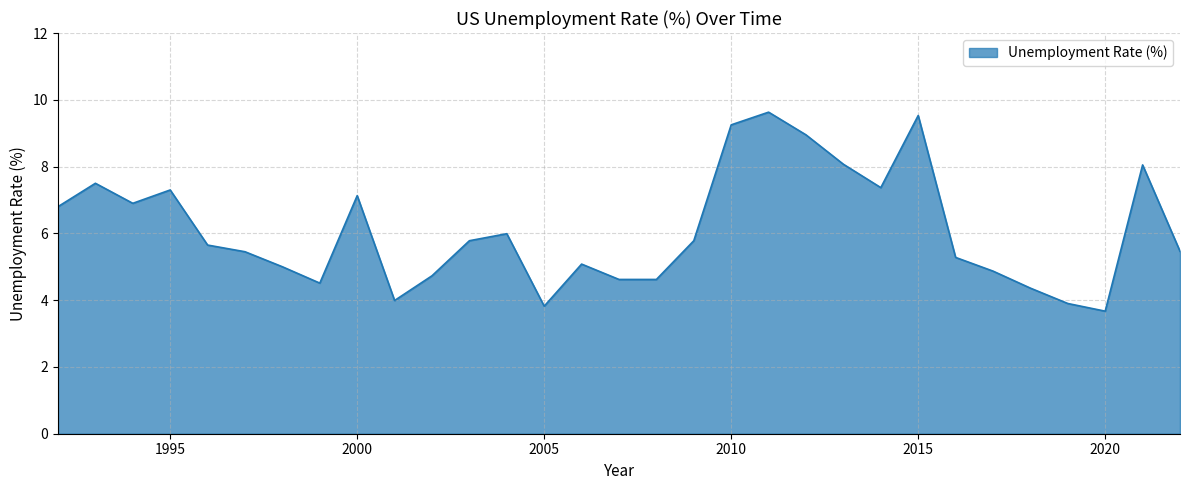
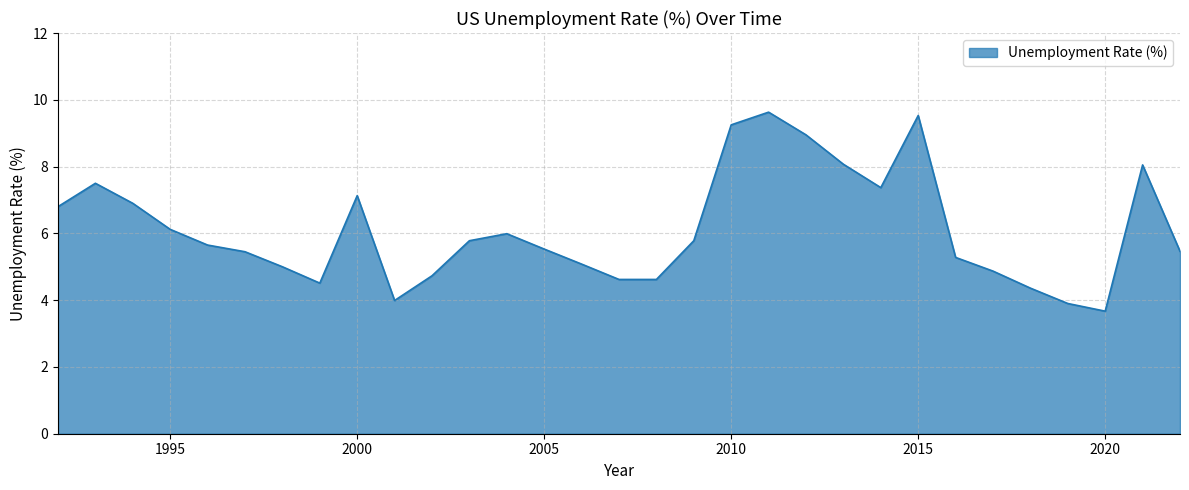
1995: 7.3 -> 6.1
2005: 3.8 -> 5.5
